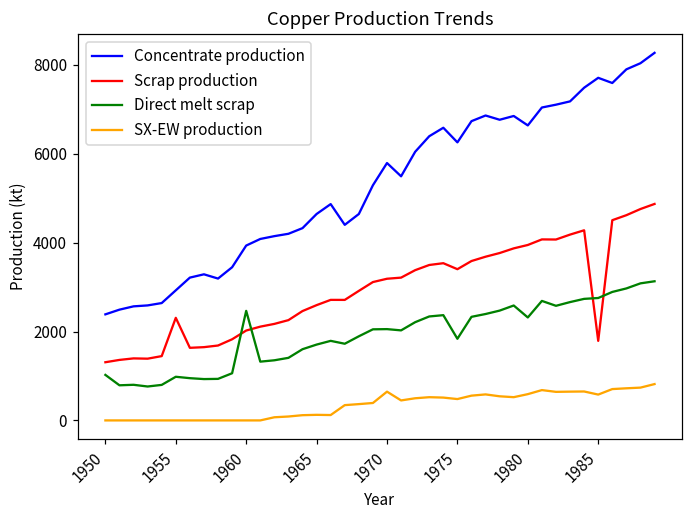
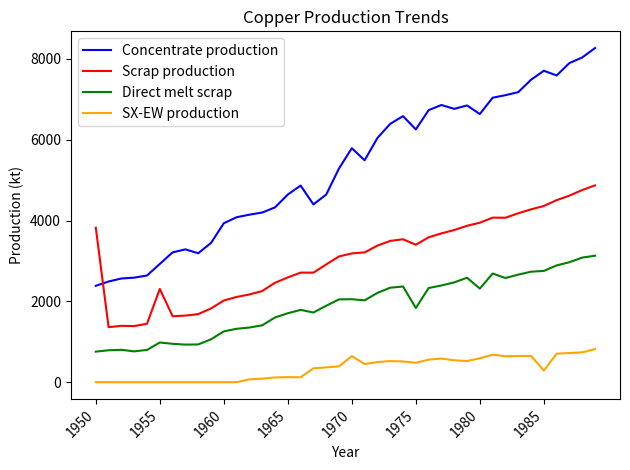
Scrap production, 1950: 1300 -> 3800
Direct melt scrap, 1950: 1000 -> 800
Direct melt scrap, 1960: 2500 -> 1300
Scrap production, 1985: 1800 -> 4400
SX-EW production, 1985: 600 -> 300
